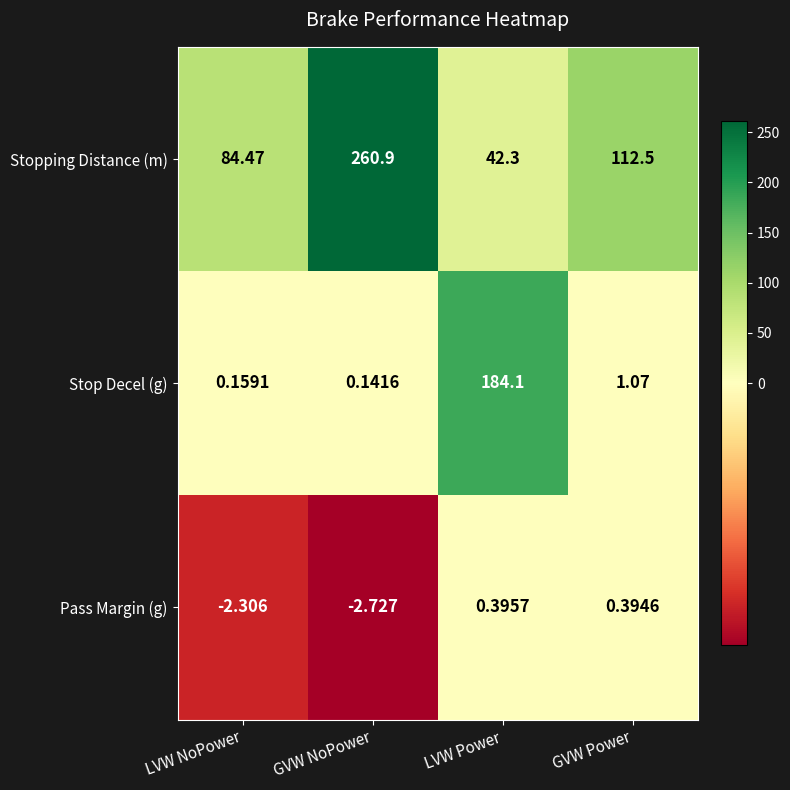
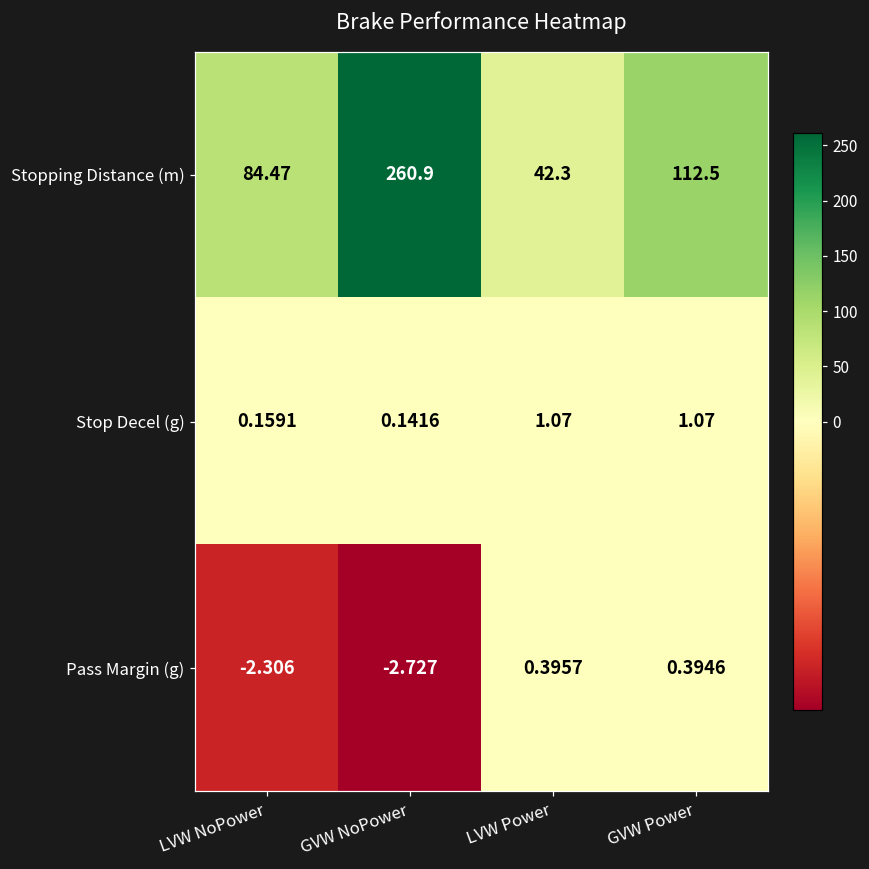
Stop Decel (g), LVW Power: 184.1 -> 1.07
